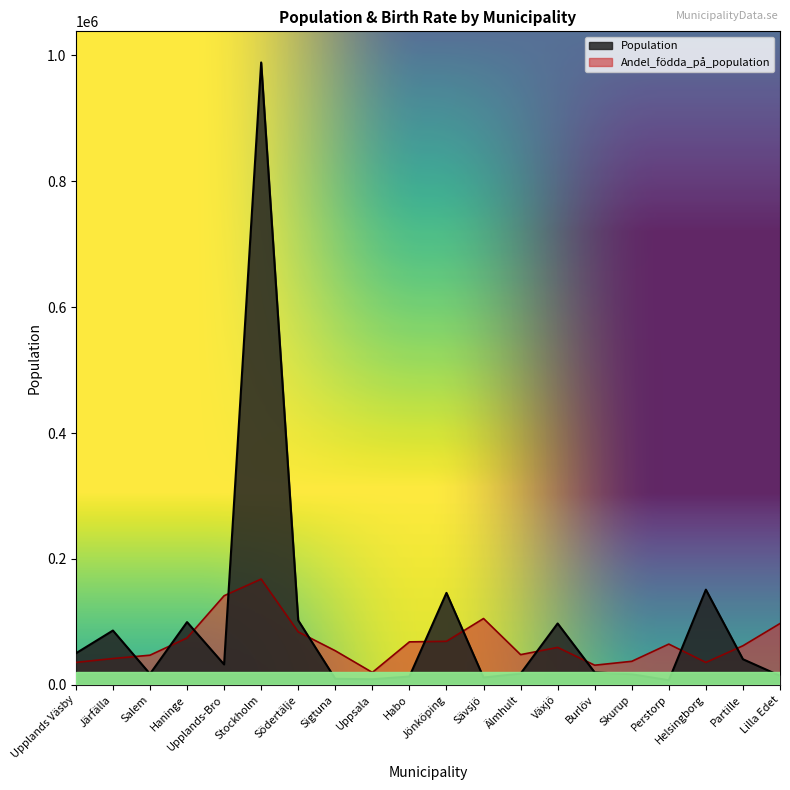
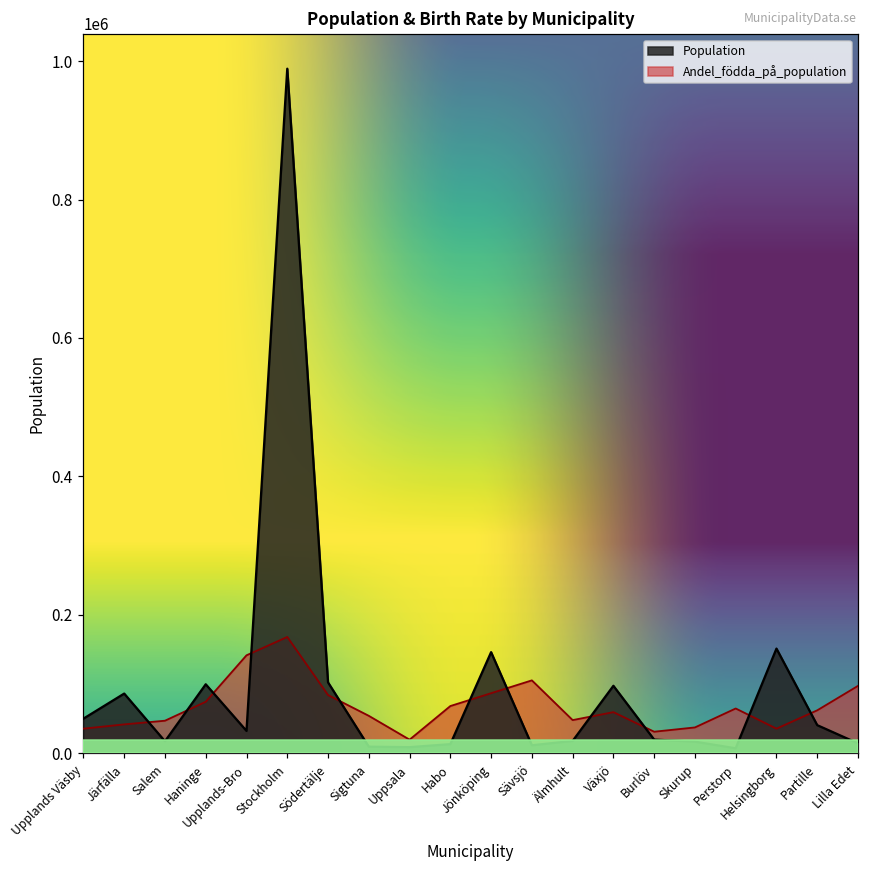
Andel_födda_på_population, Jönköping: 70000 -> 90000
